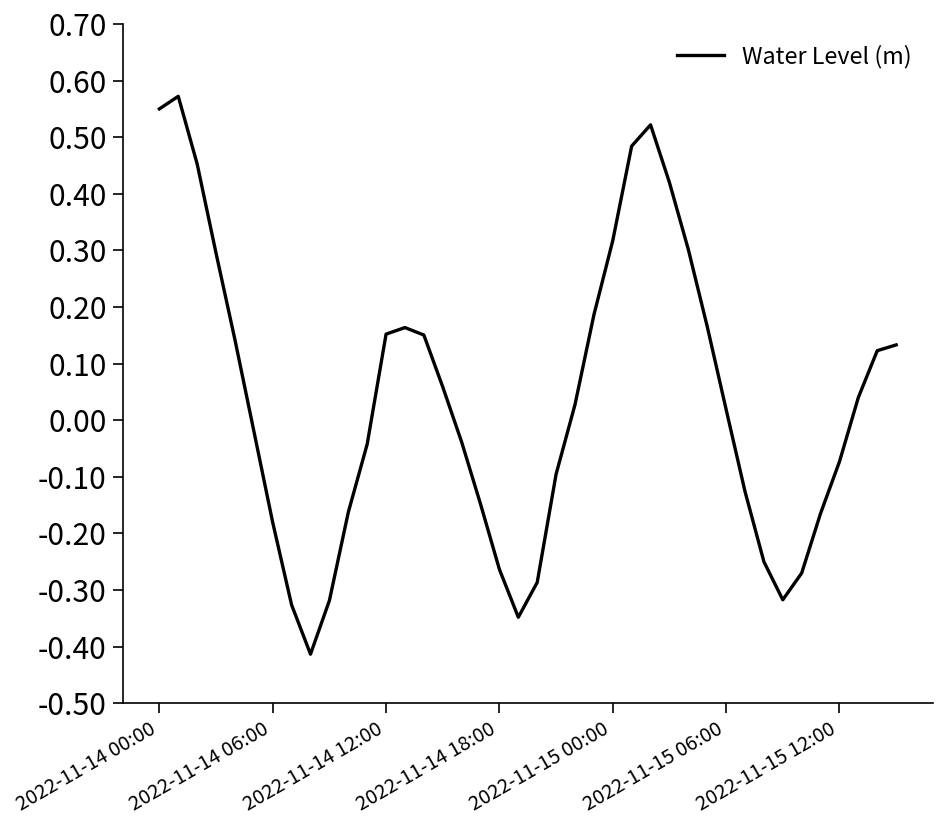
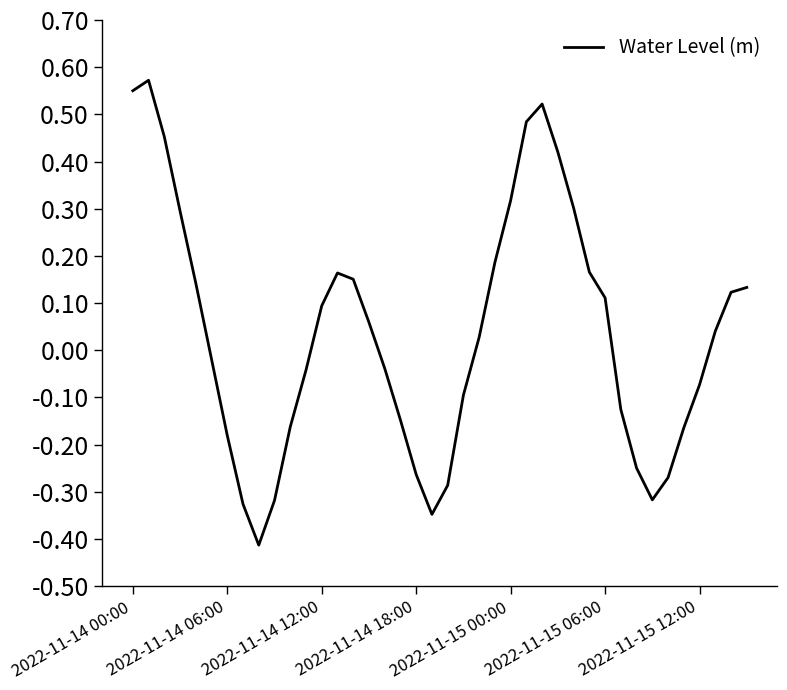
2022-11-14 12:00: 0.15 -> 0.09
2022-11-15 06:00: 0.02 -> 0.11
